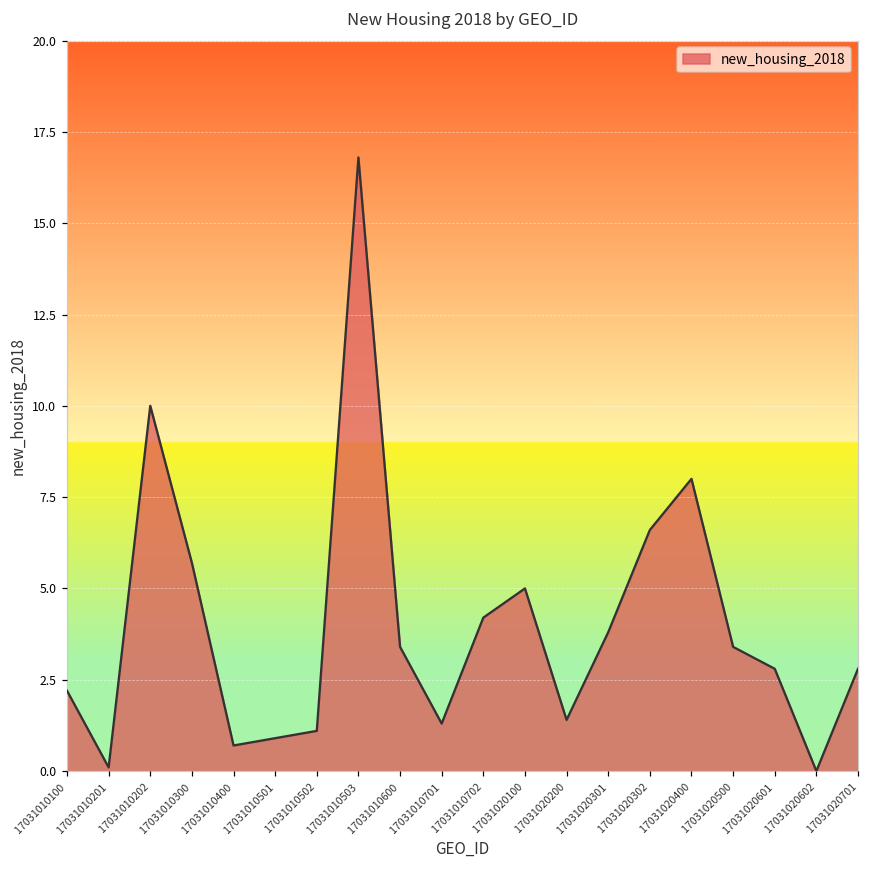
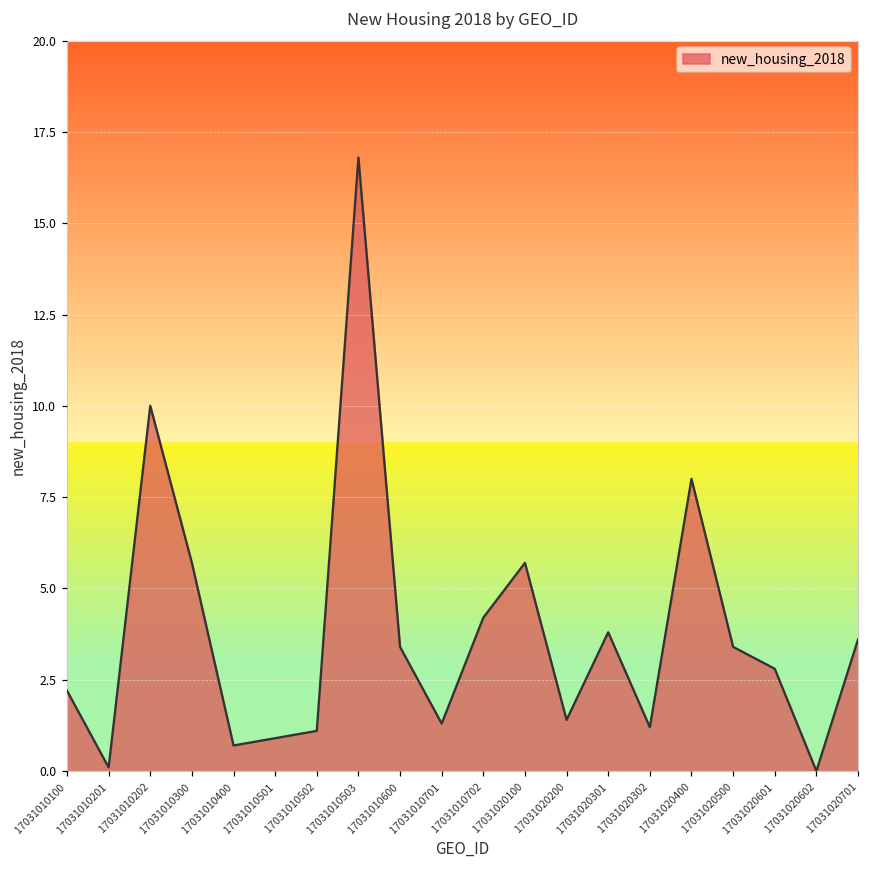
17031020100: 5.0 -> 5.7
17031020302: 6.6 -> 1.2
17031020701: 2.8 -> 3.6
